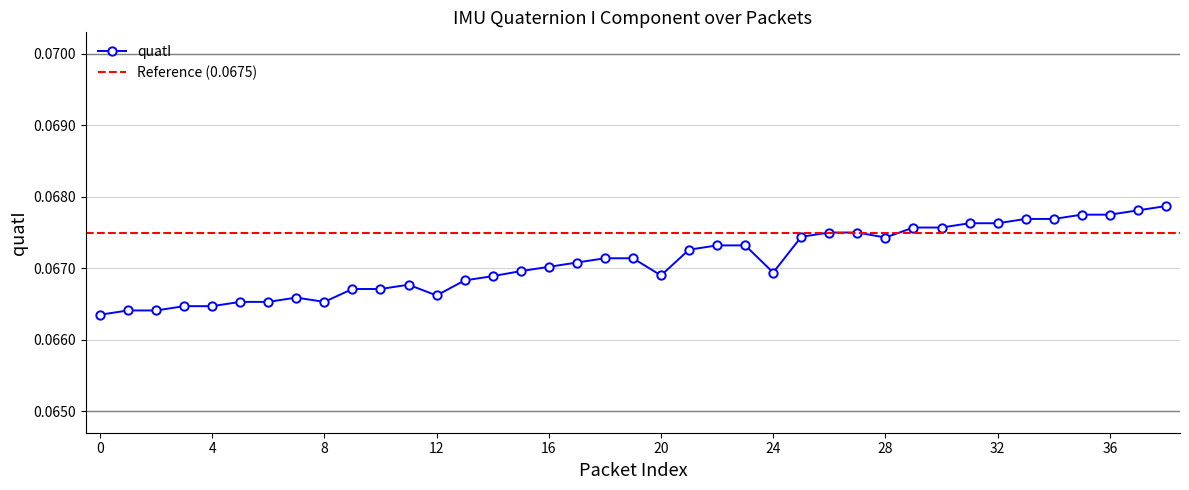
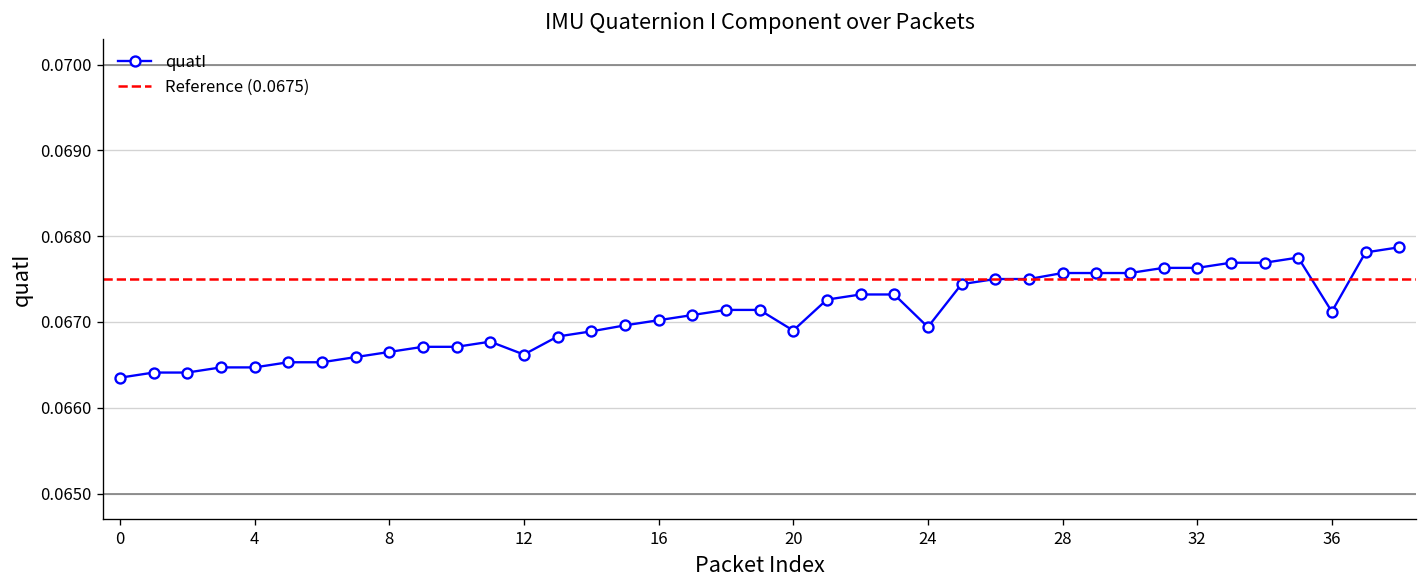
8: 0.0665 -> 0.0667
28: 0.0674 -> 0.0676
36: 0.0678 -> 0.0671
